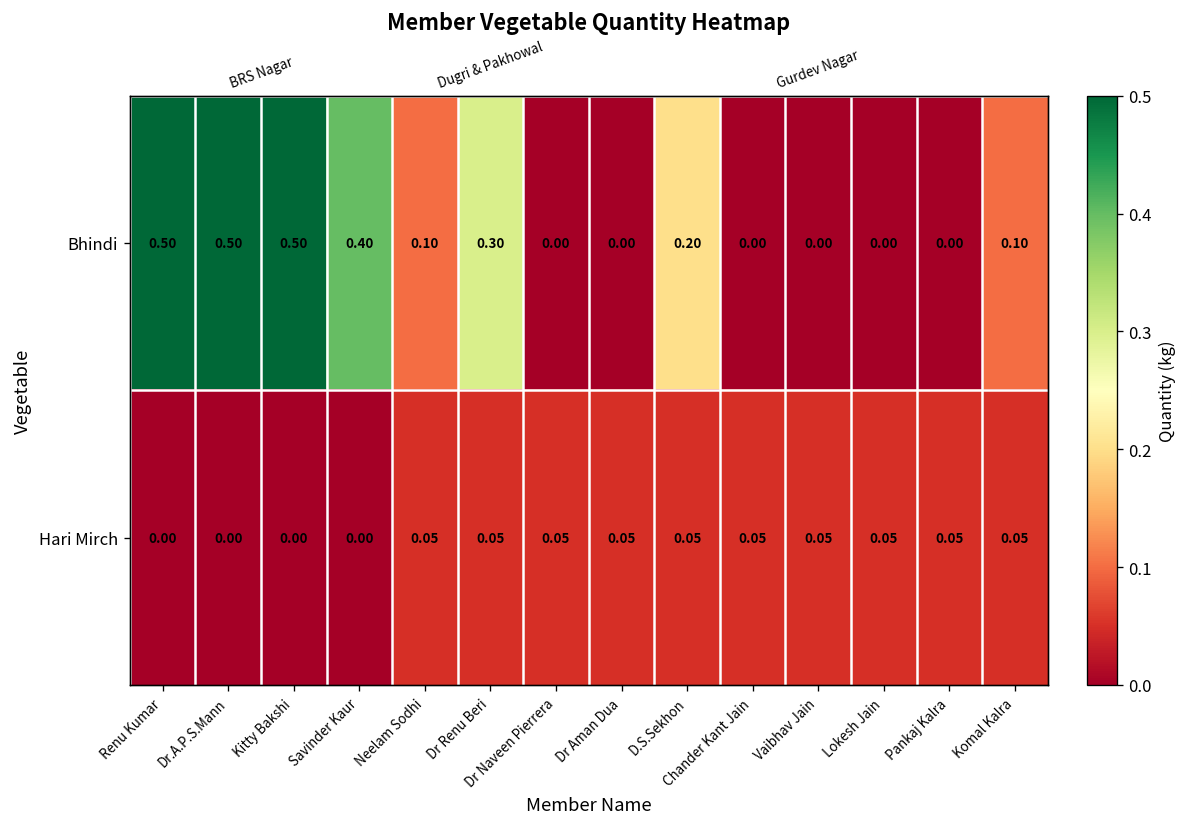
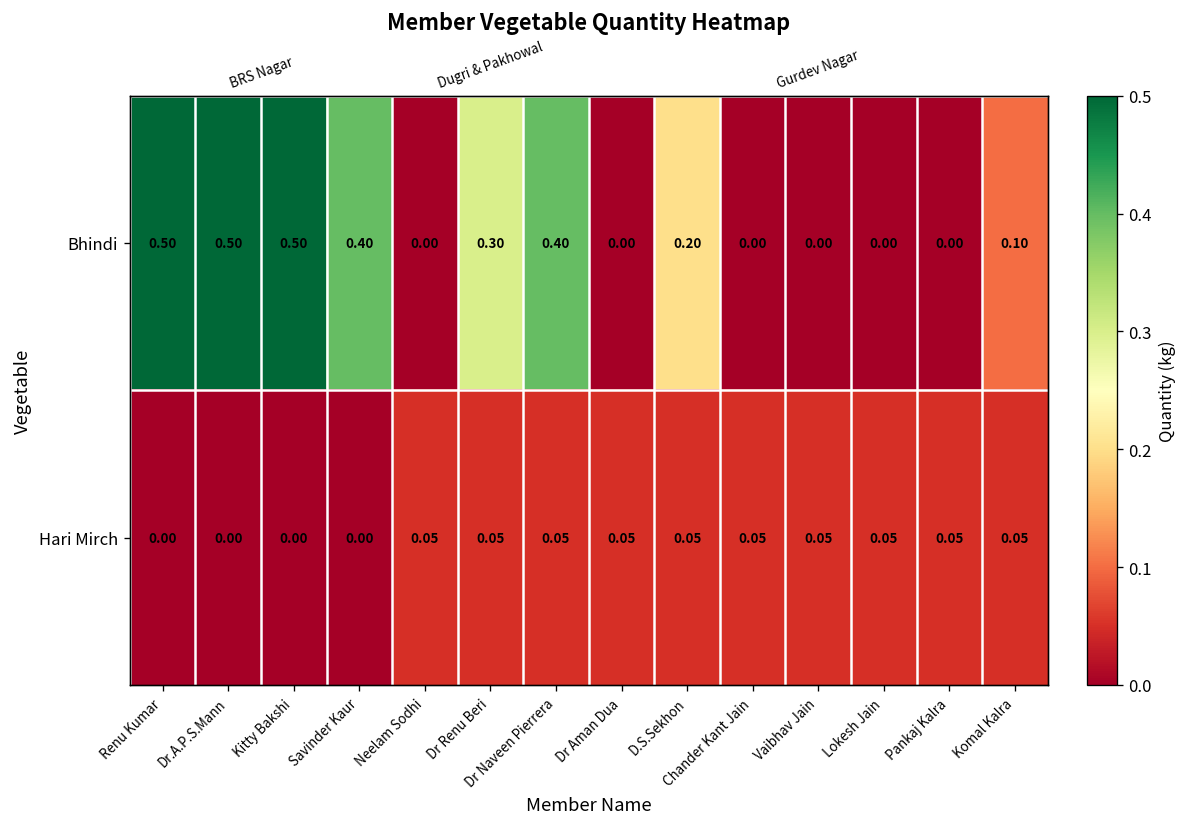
Bhindi, Neelam Sodhi: 0.10 -> 0.00
Bhindi, Dr Naveen Pierrera: 0.00 -> 0.40
